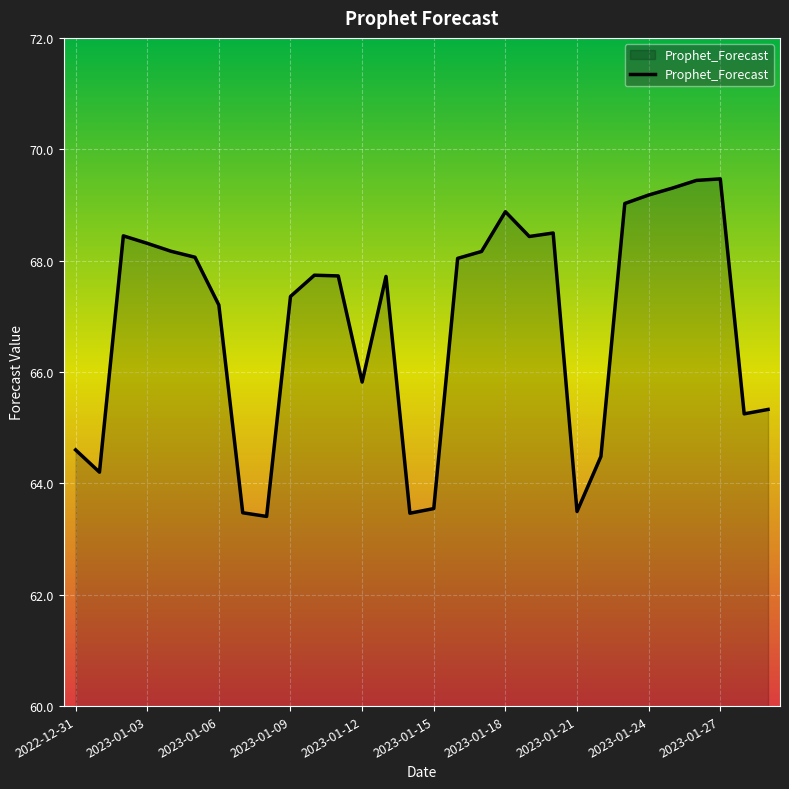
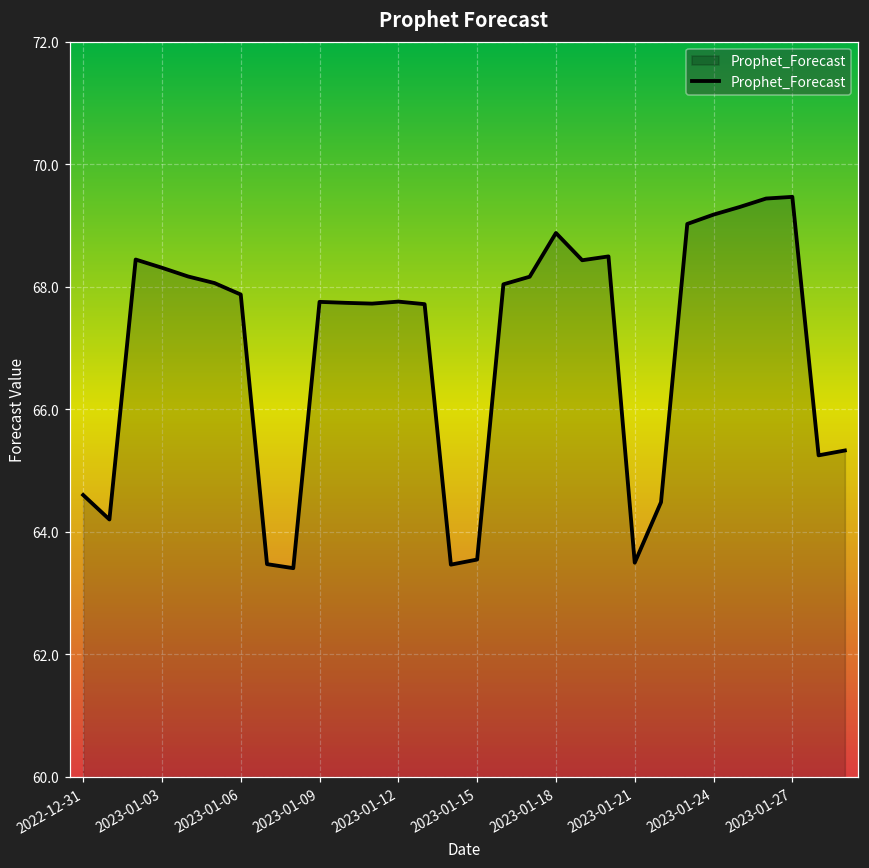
2023-01-06: 67.2 -> 67.9
2023-01-09: 67.4 -> 67.8
2023-01-12: 65.8 -> 67.8
